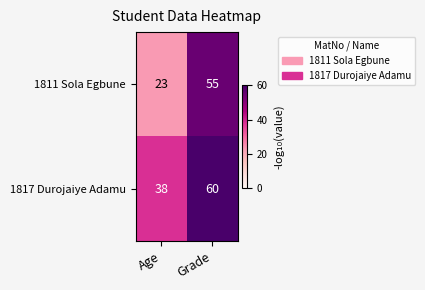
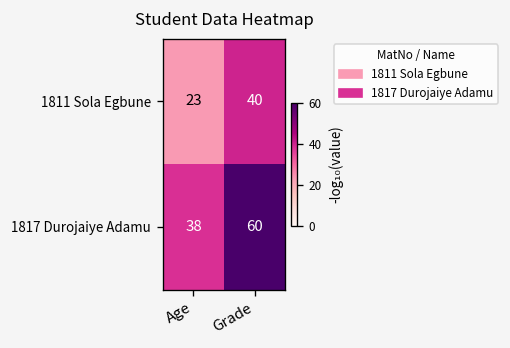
1811 Sola Egbune, Grade: 55 -> 40
